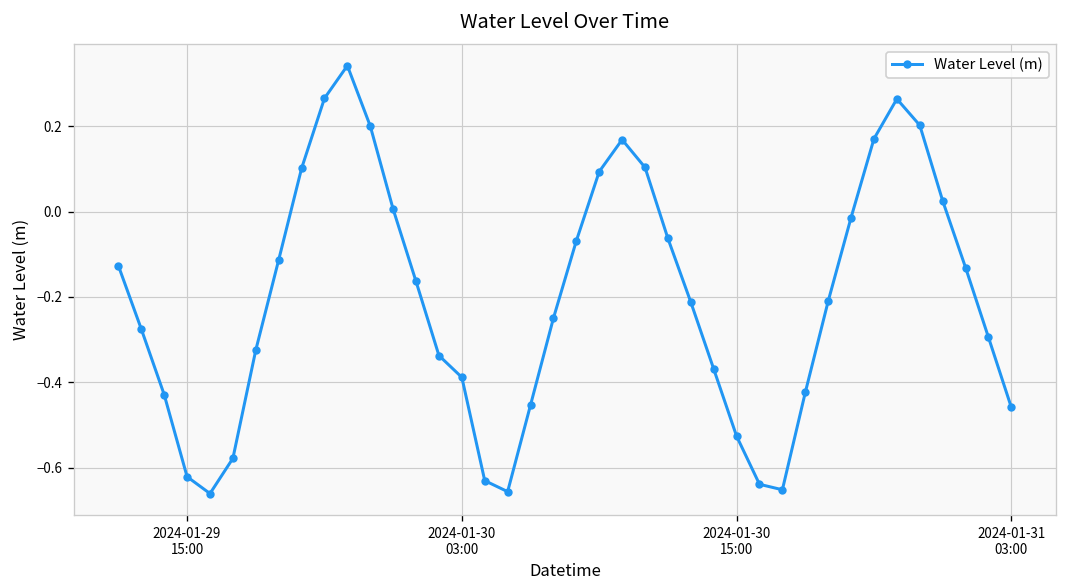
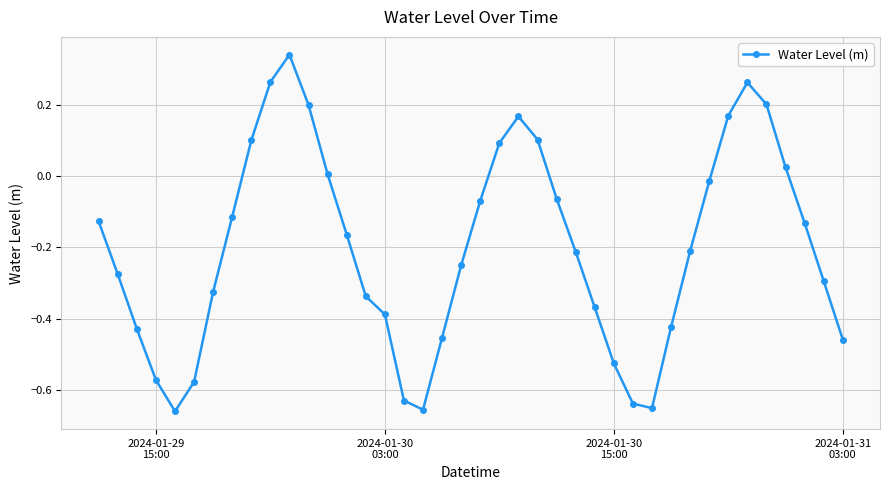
2024-01-29 15:00: -0.62 -> -0.57
